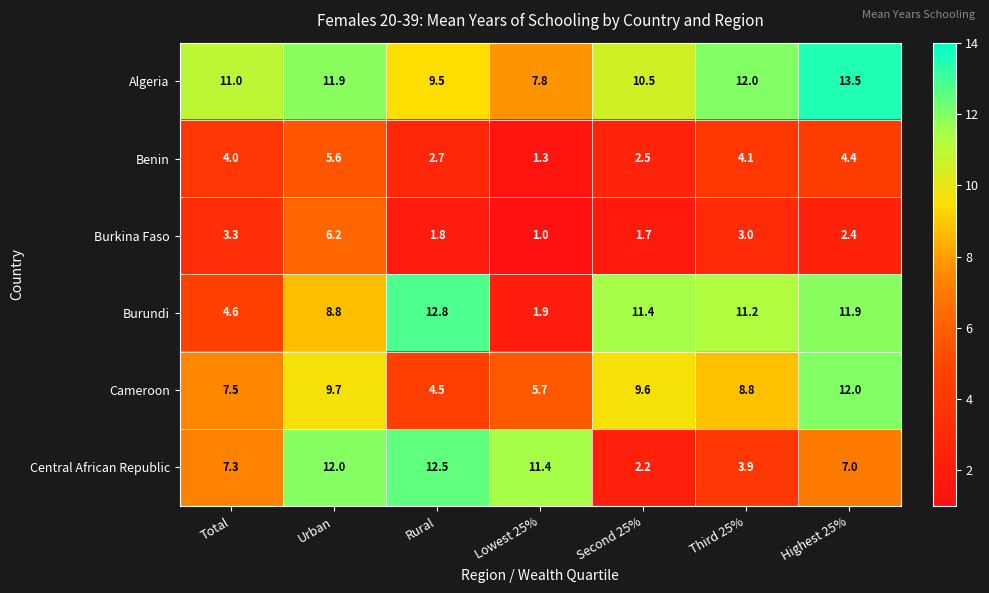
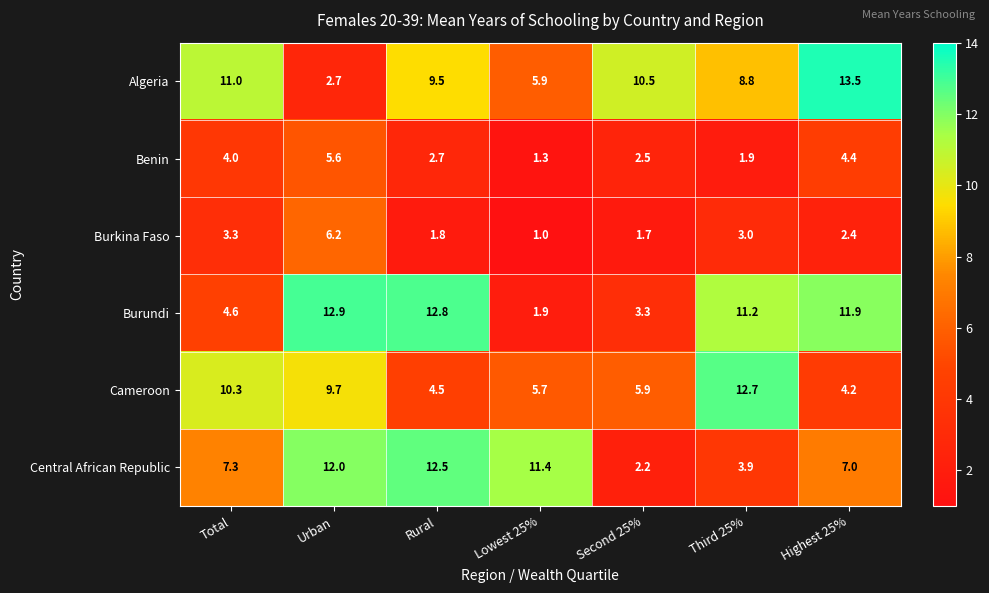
Algeria, Urban: 11.9 -> 2.7
Algeria, Lowest 25%: 7.8 -> 5.9
Algeria, Third 25%: 12.0 -> 8.8
Benin, Third 25%: 4.1 -> 1.9
Burundi, Urban: 8.8 -> 12.9
Burundi, Second 25%: 11.4 -> 3.3
Cameroon, Total: 7.5 -> 10.3
Cameroon, Second 25%: 9.6 -> 5.9
Cameroon, Third 25%: 8.8 -> 12.7
Cameroon, Highest 25%: 12.0 -> 4.2
